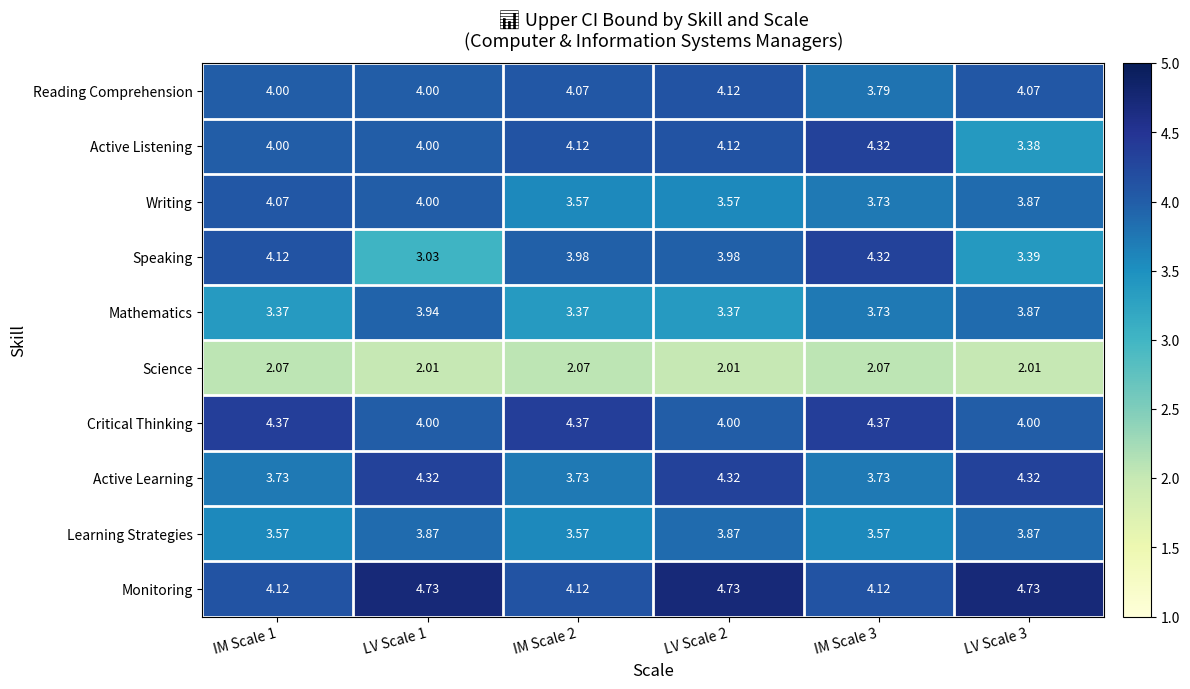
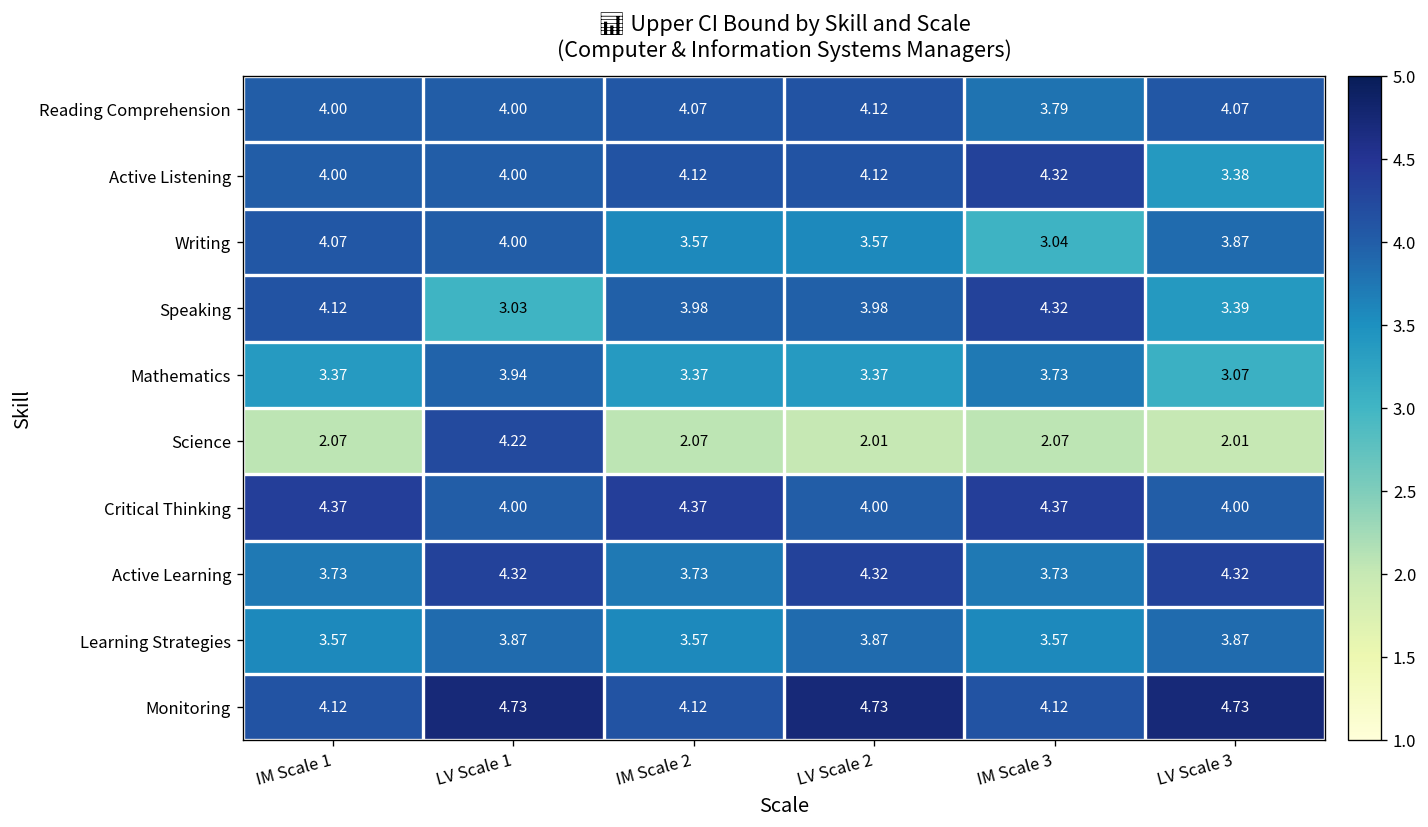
Writing, IM Scale 3: 3.73 -> 3.04
Mathematics, LV Scale 3: 3.87 -> 3.07
Science, LV Scale 1: 2.01 -> 4.22
